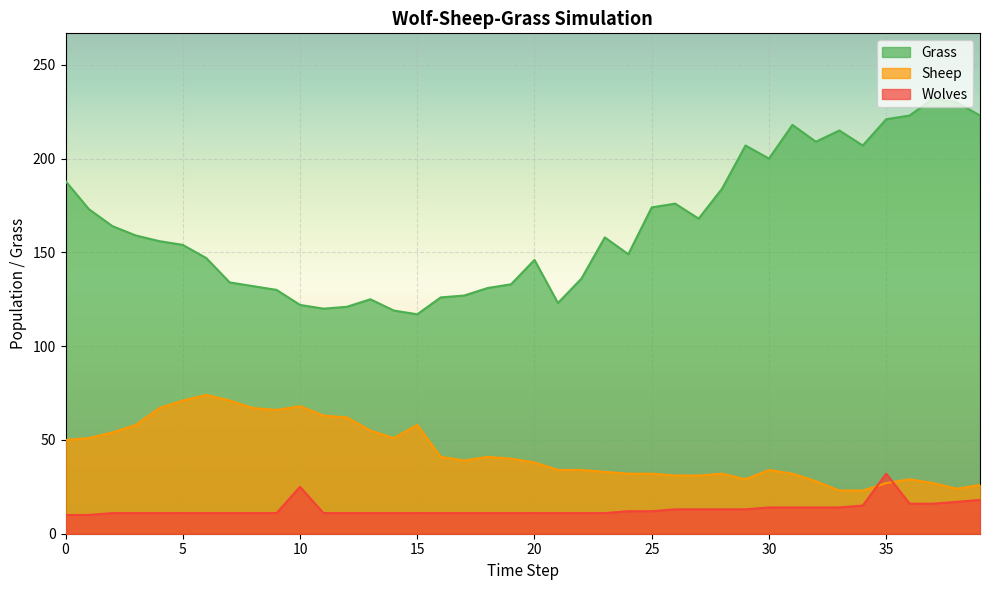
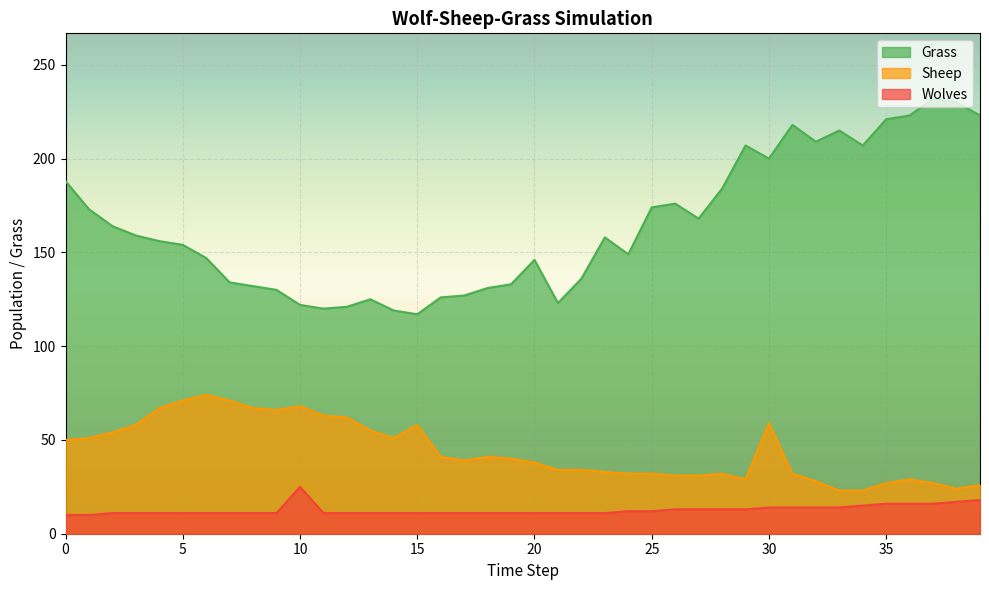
Sheep, 30: 34 -> 59
Wolves, 35: 32 -> 16
